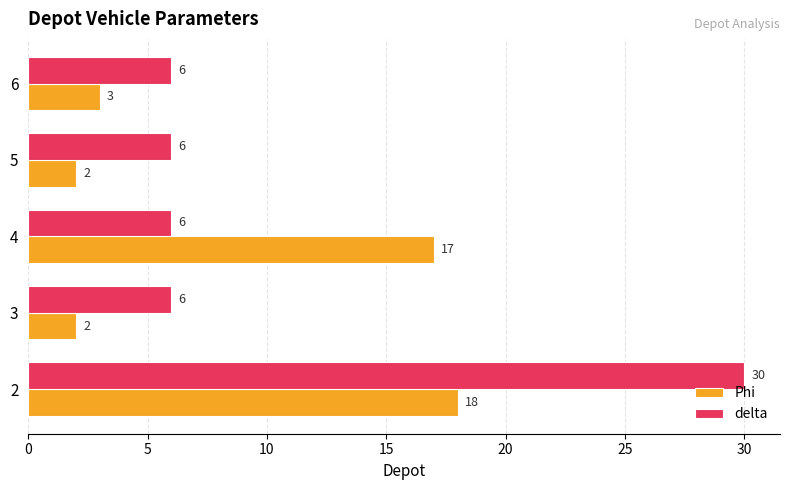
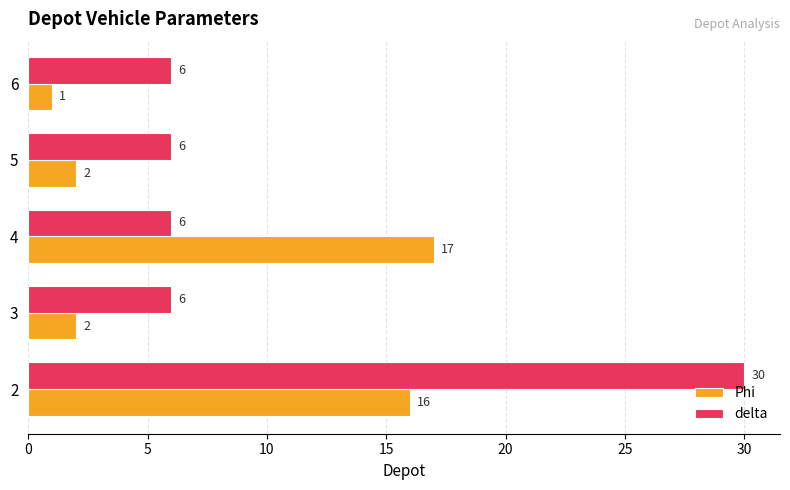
Phi, 6: 3 -> 1
Phi, 2: 18 -> 16
